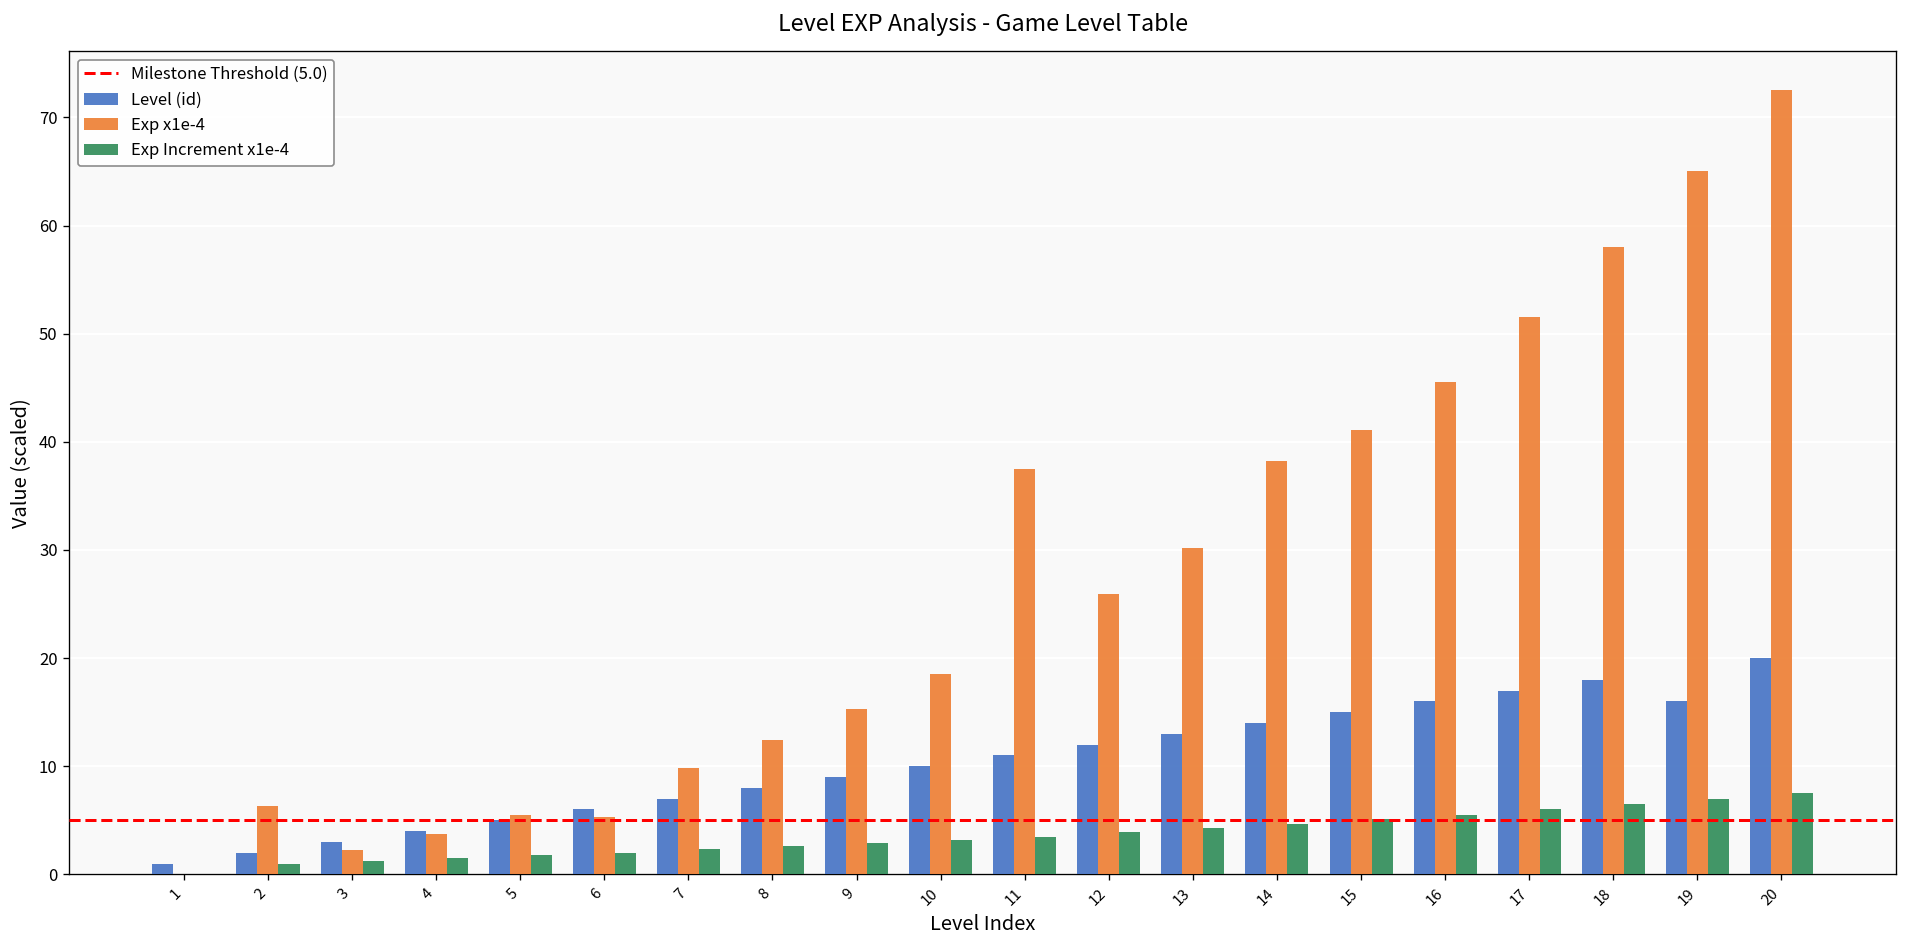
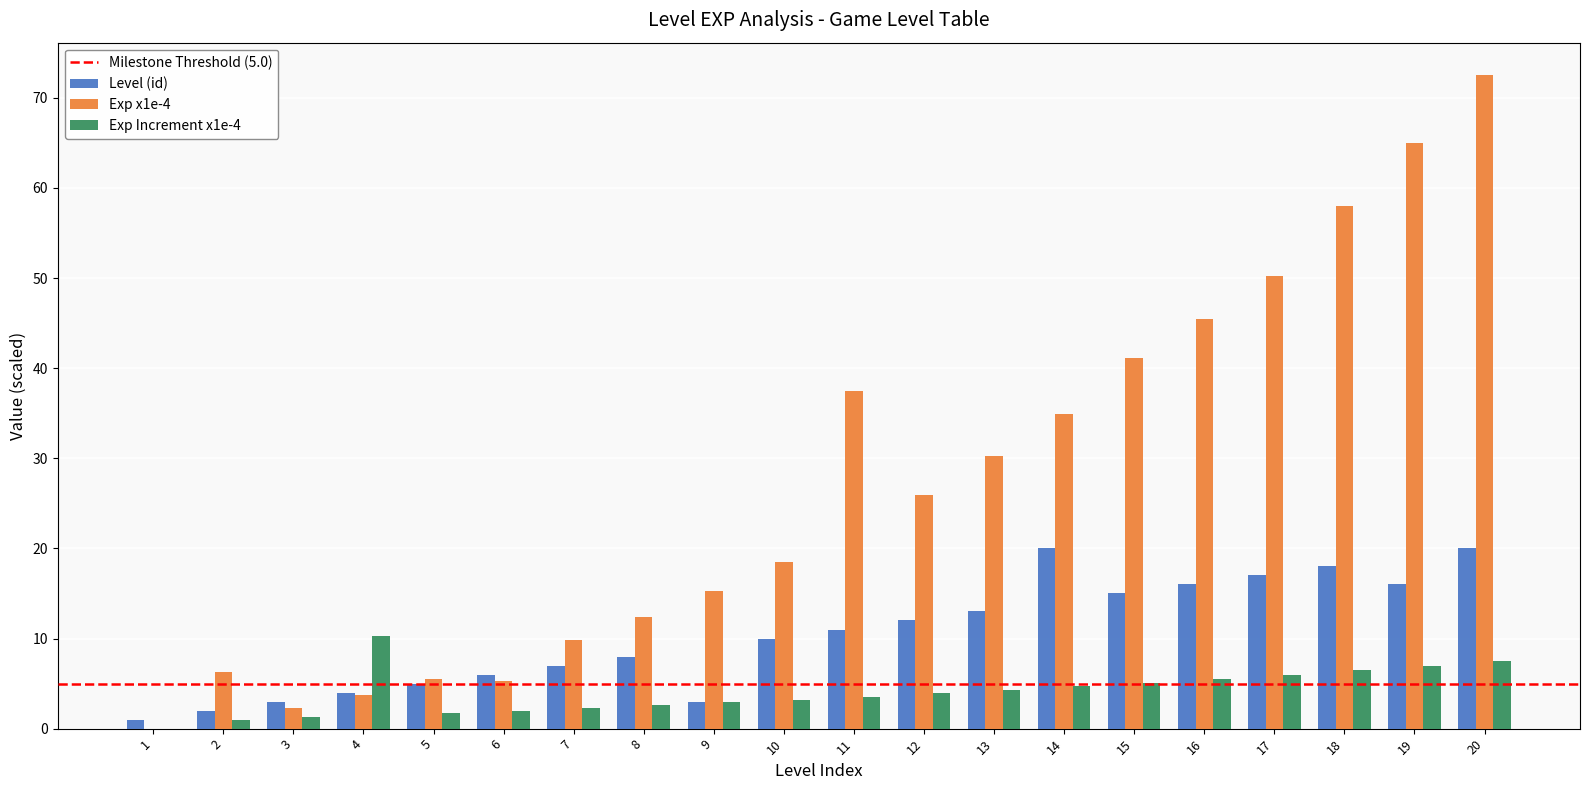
Exp Increment x1e-4, 4: 2 -> 10
Level (id), 9: 9 -> 3
Level (id), 14: 14 -> 20
Exp x1e-4, 14: 38 -> 35
Exp x1e-4, 17: 52 -> 50
